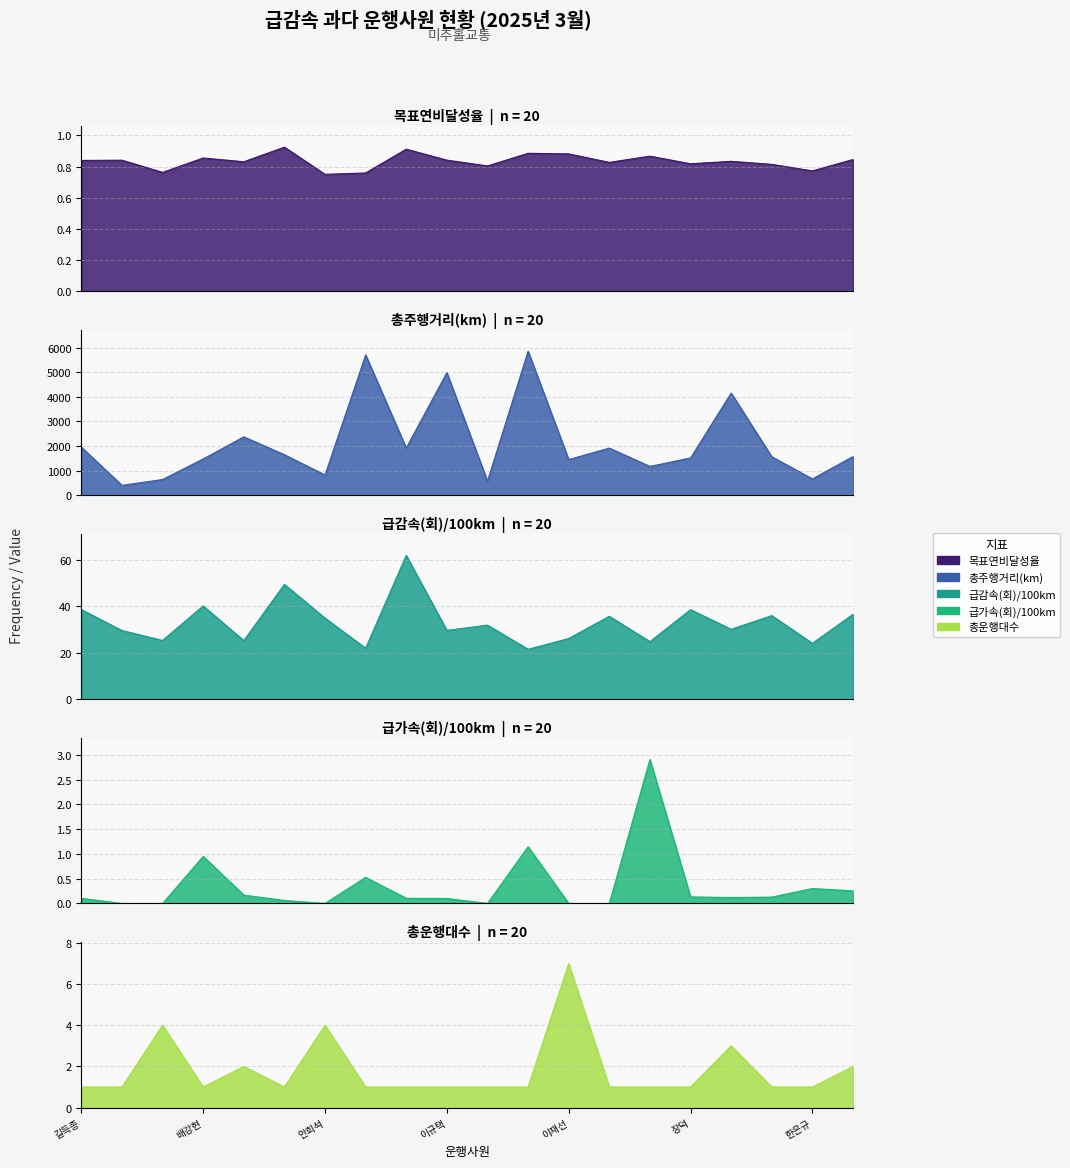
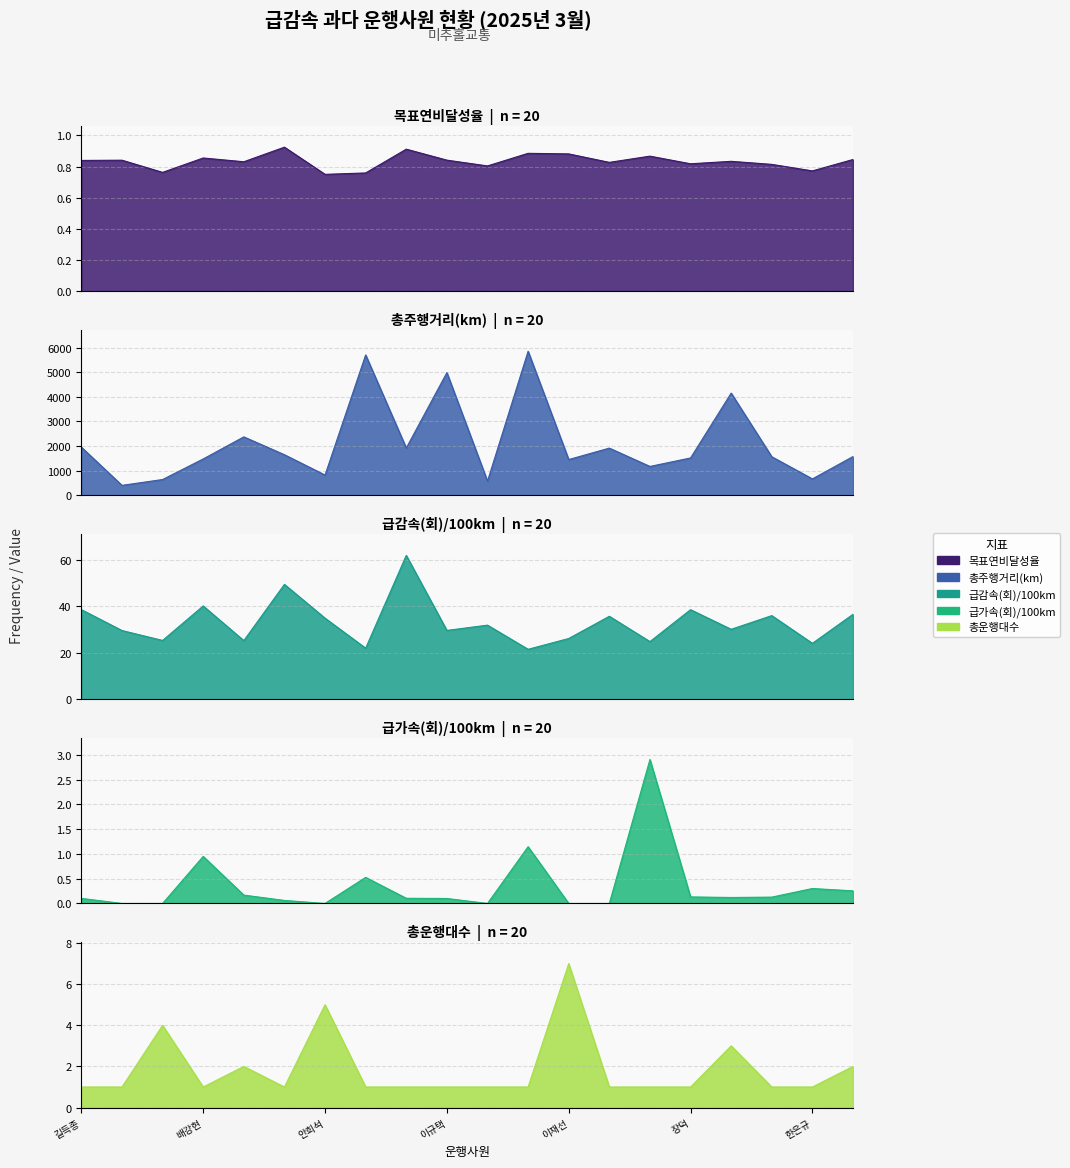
총운행대수 | n = 20, 안희석: 4 -> 5
